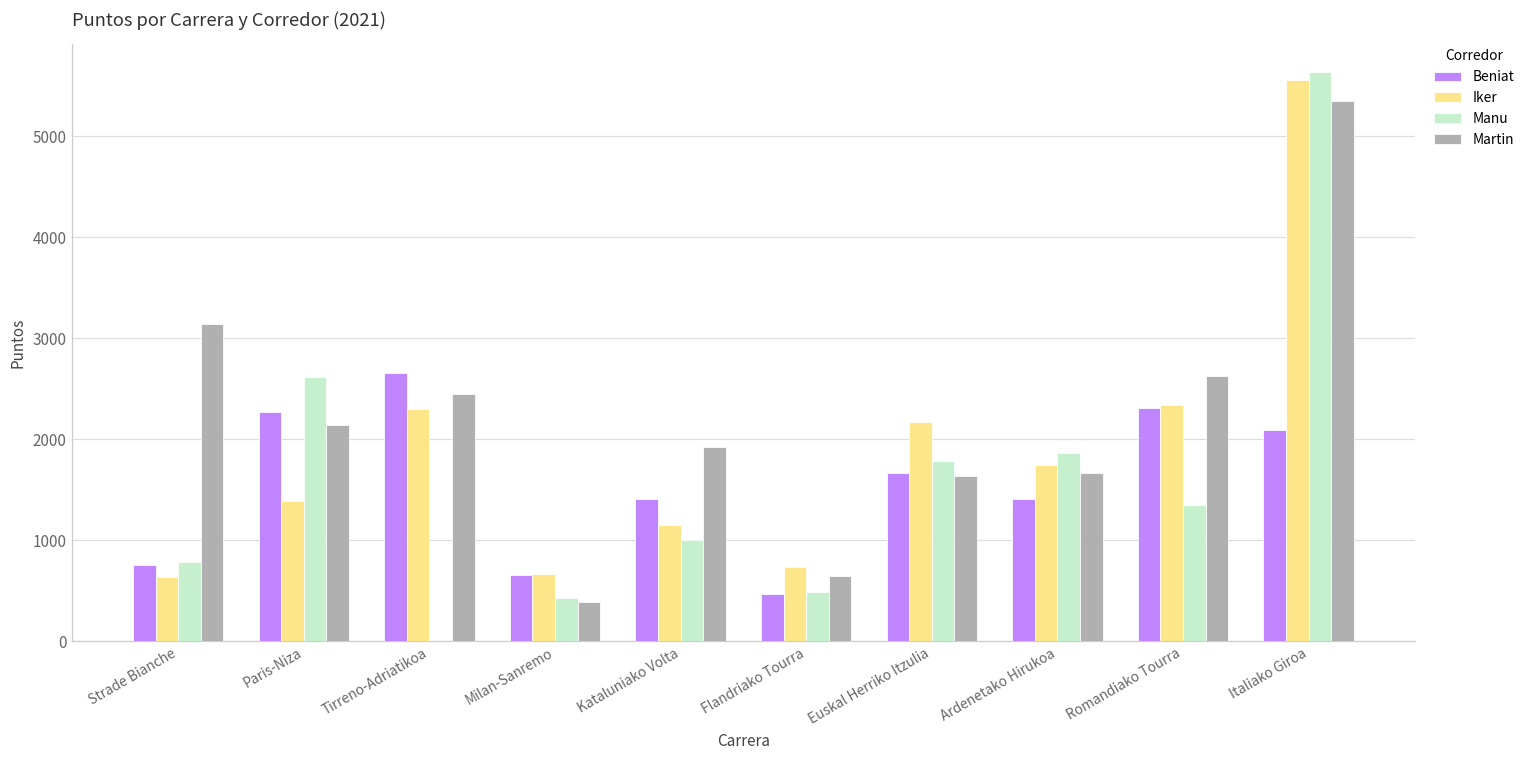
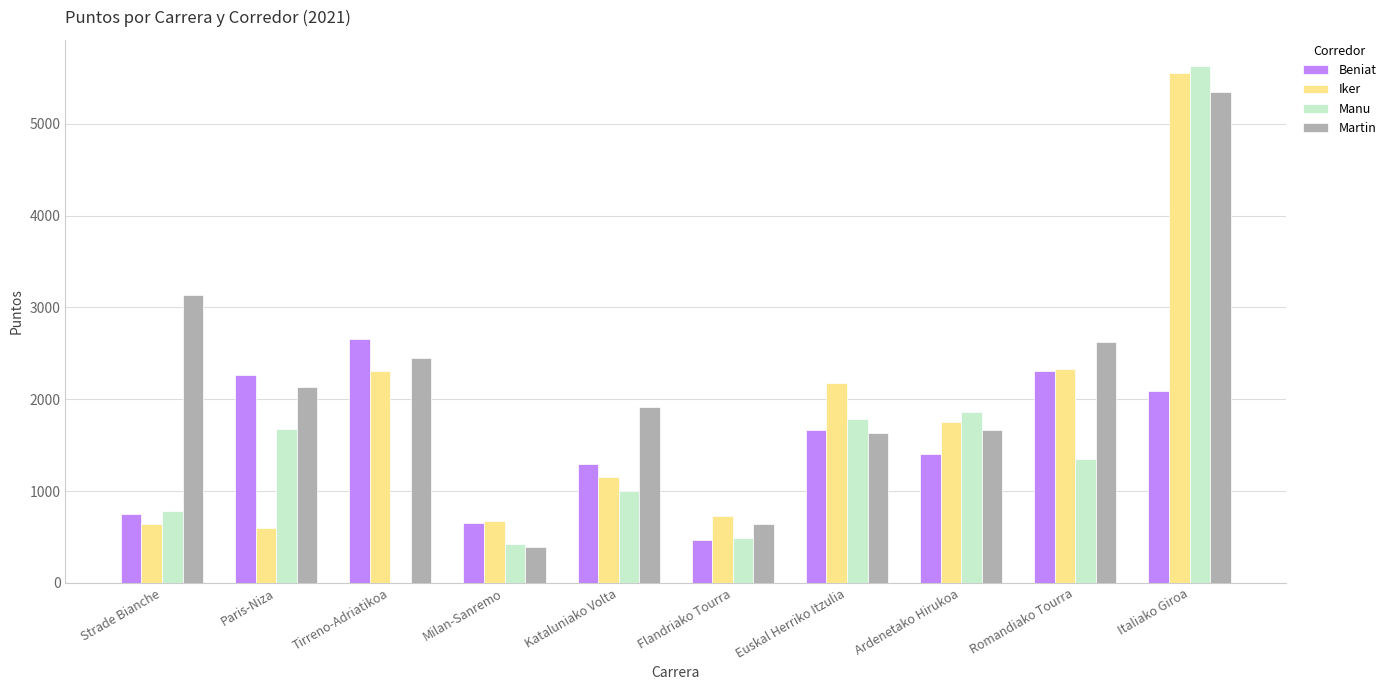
Iker, Paris-Niza: 1400 -> 600
Manu, Paris-Niza: 2600 -> 1700
Beniat, Kataluniako Volta: 1400 -> 1300
